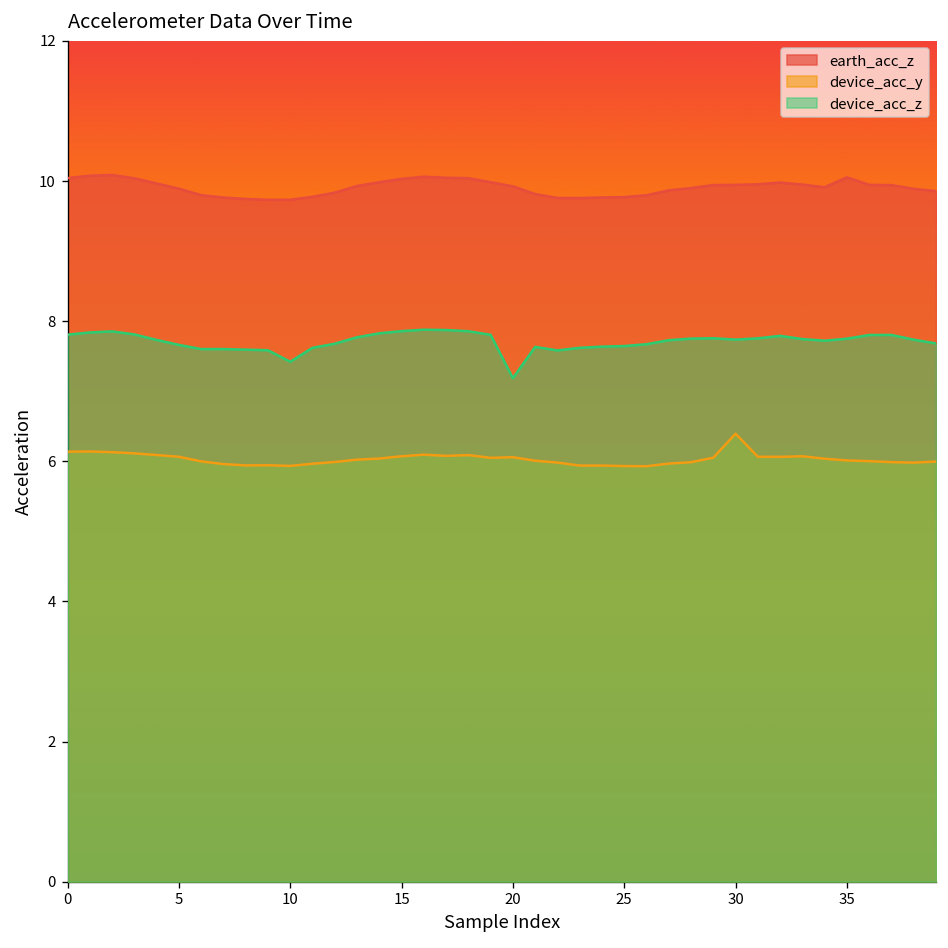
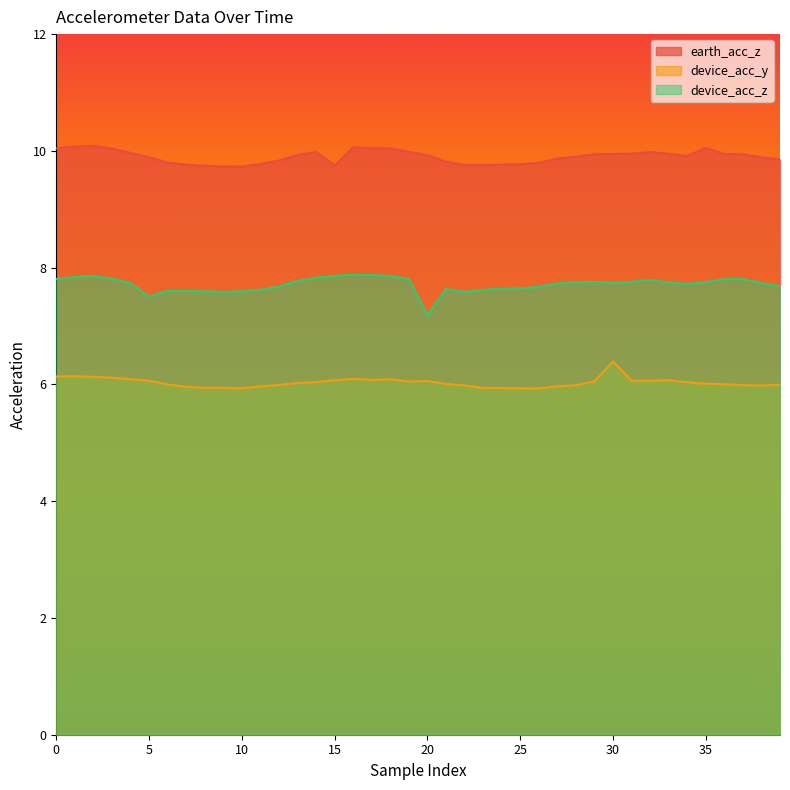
device_acc_z, 5: 7.7 -> 7.5
device_acc_z, 10: 7.4 -> 7.6
earth_acc_z, 15: 10.0 -> 9.8
